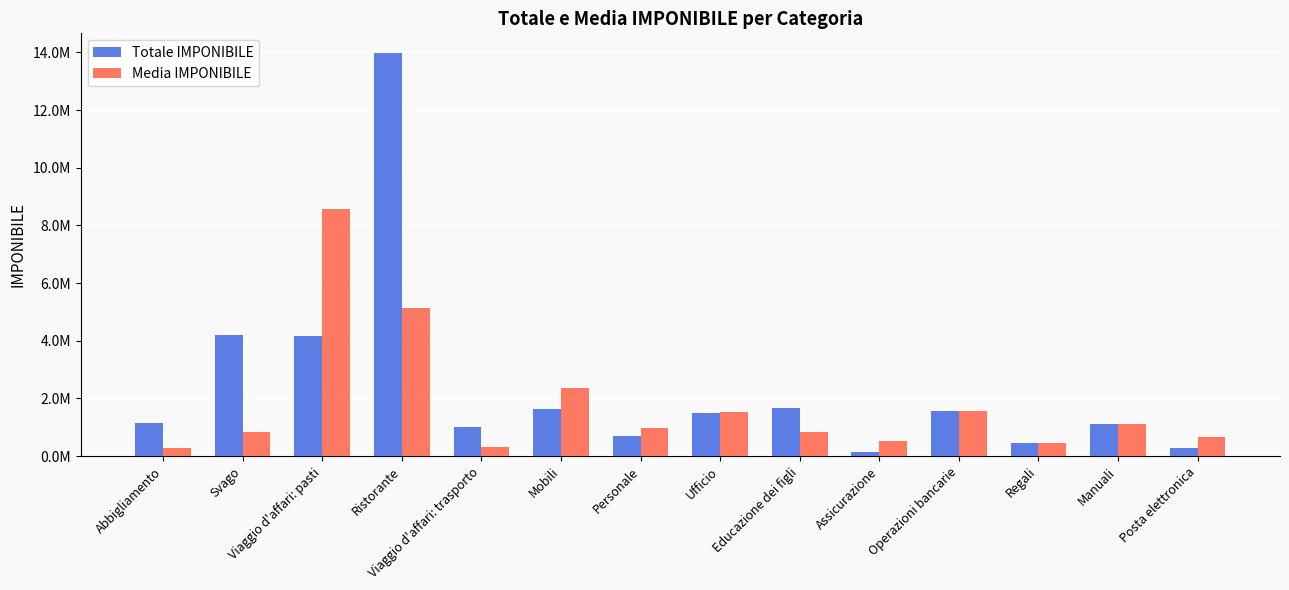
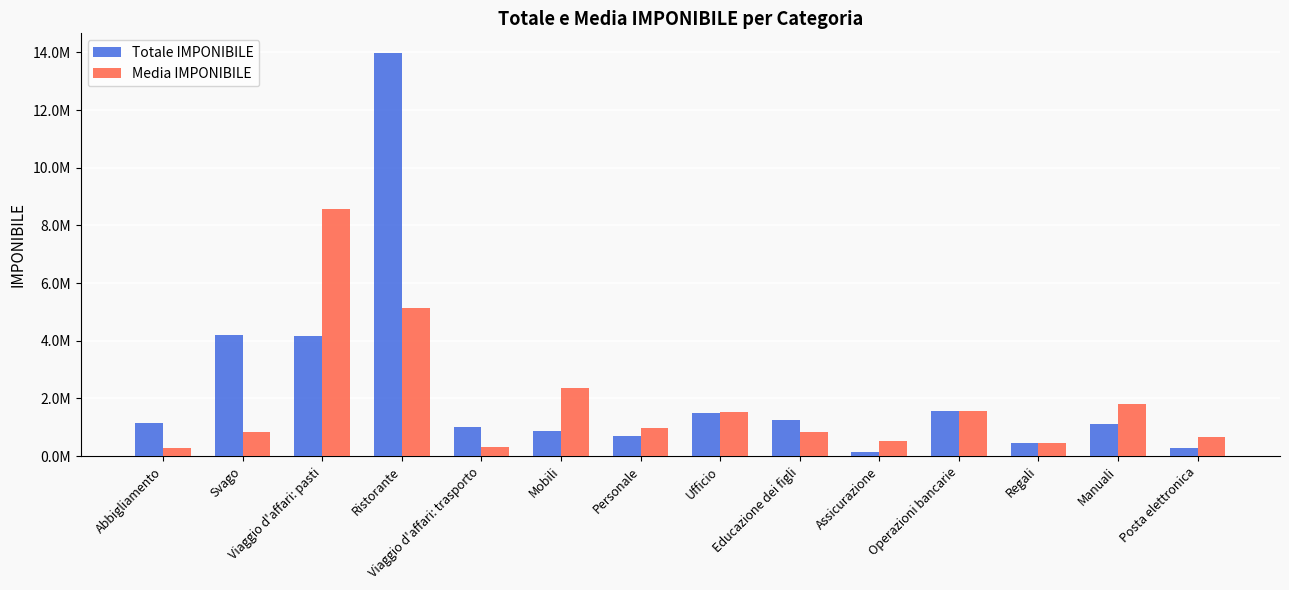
Totale IMPONIBILE, Mobili: 1600000 -> 900000
Totale IMPONIBILE, Educazione dei figli: 1700000 -> 1300000
Media IMPONIBILE, Manuali: 1100000 -> 1800000
